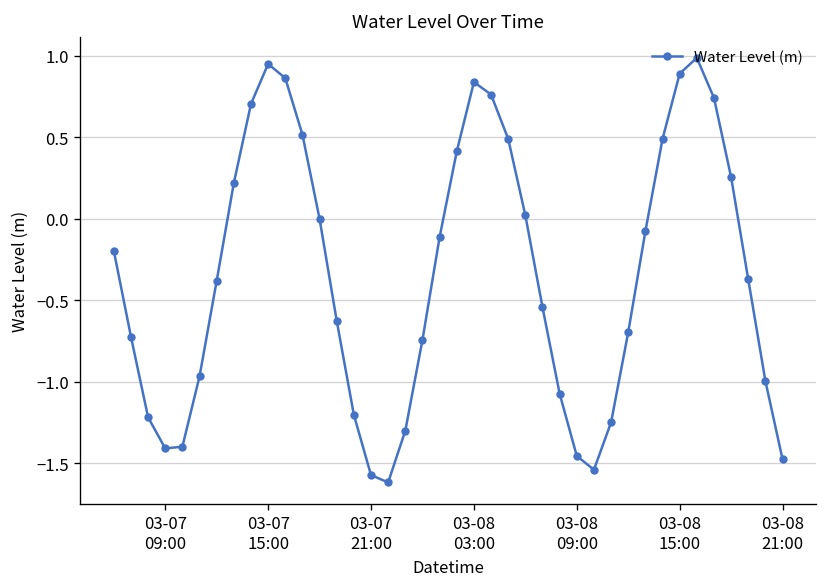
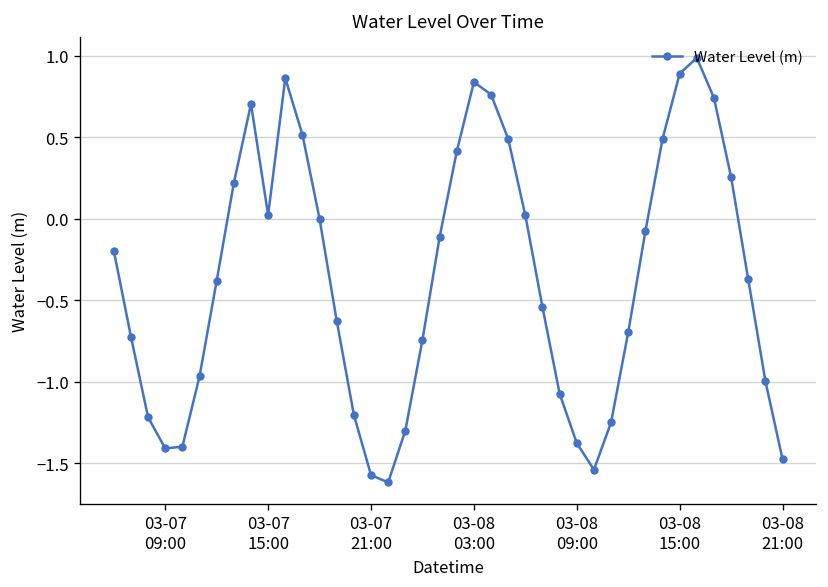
03-07 15:00: 0.95 -> 0.02
03-08 09:00: -1.46 -> -1.38
